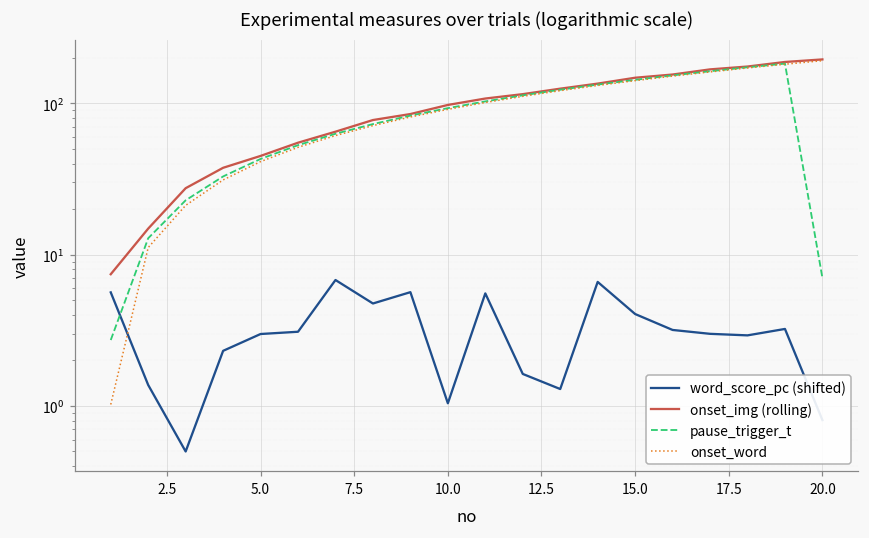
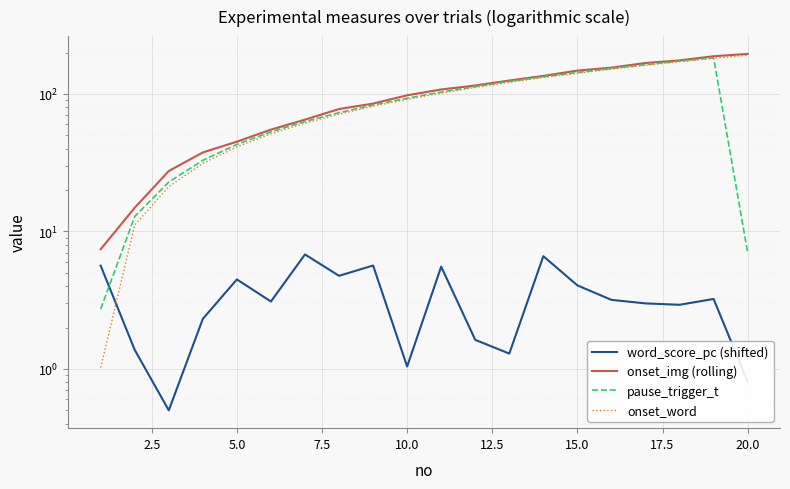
word_score_pc (shifted), 5.0: 3.0 -> 4.5
